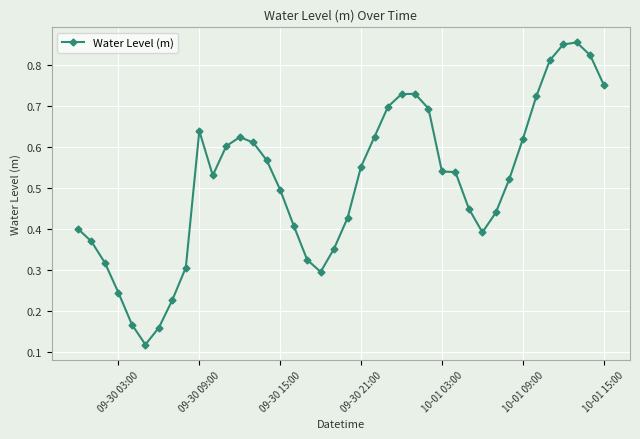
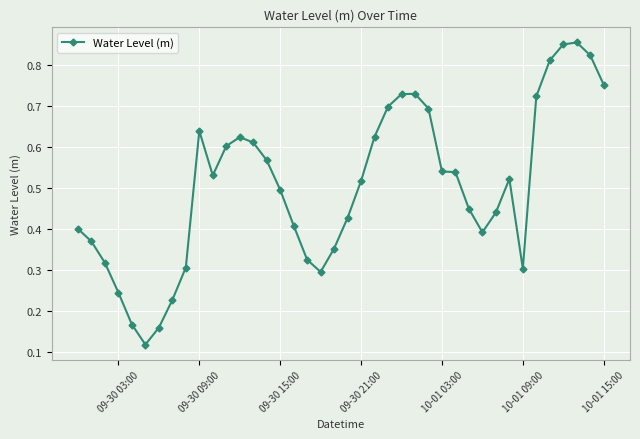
09-30 21:00: 0.55 -> 0.52
10-01 09:00: 0.62 -> 0.30
